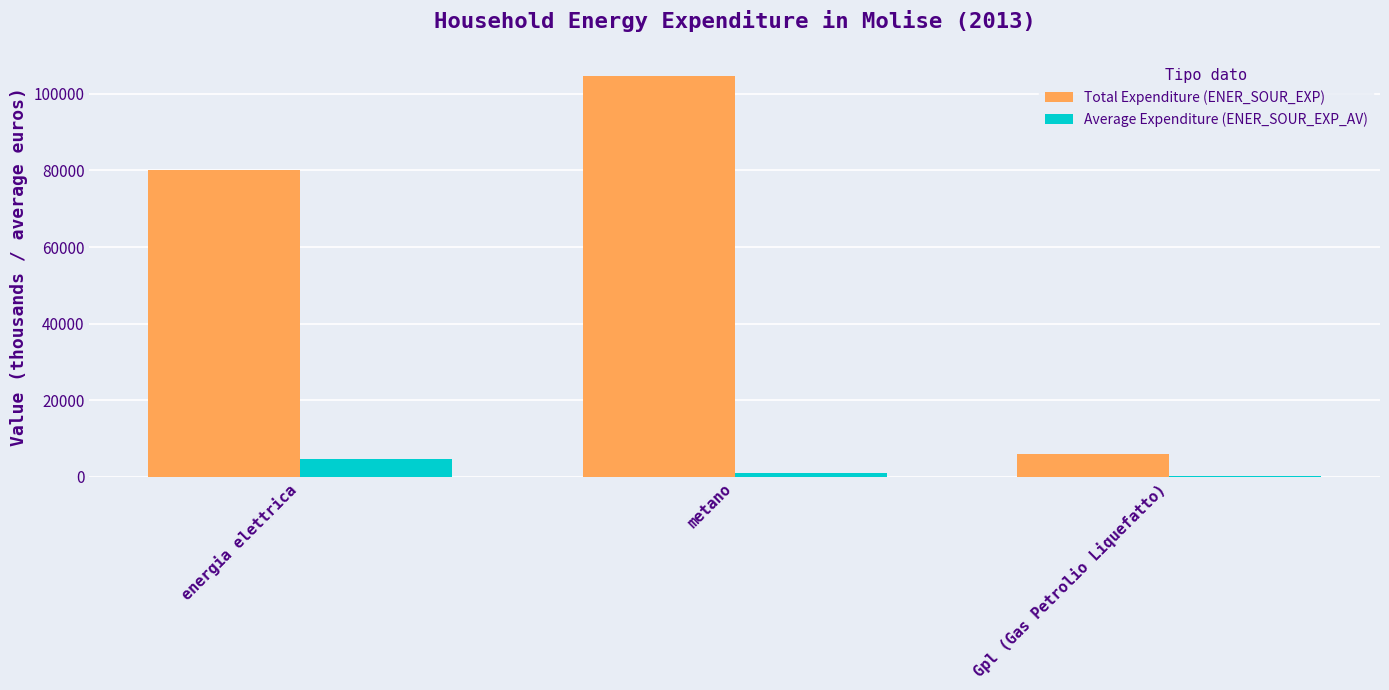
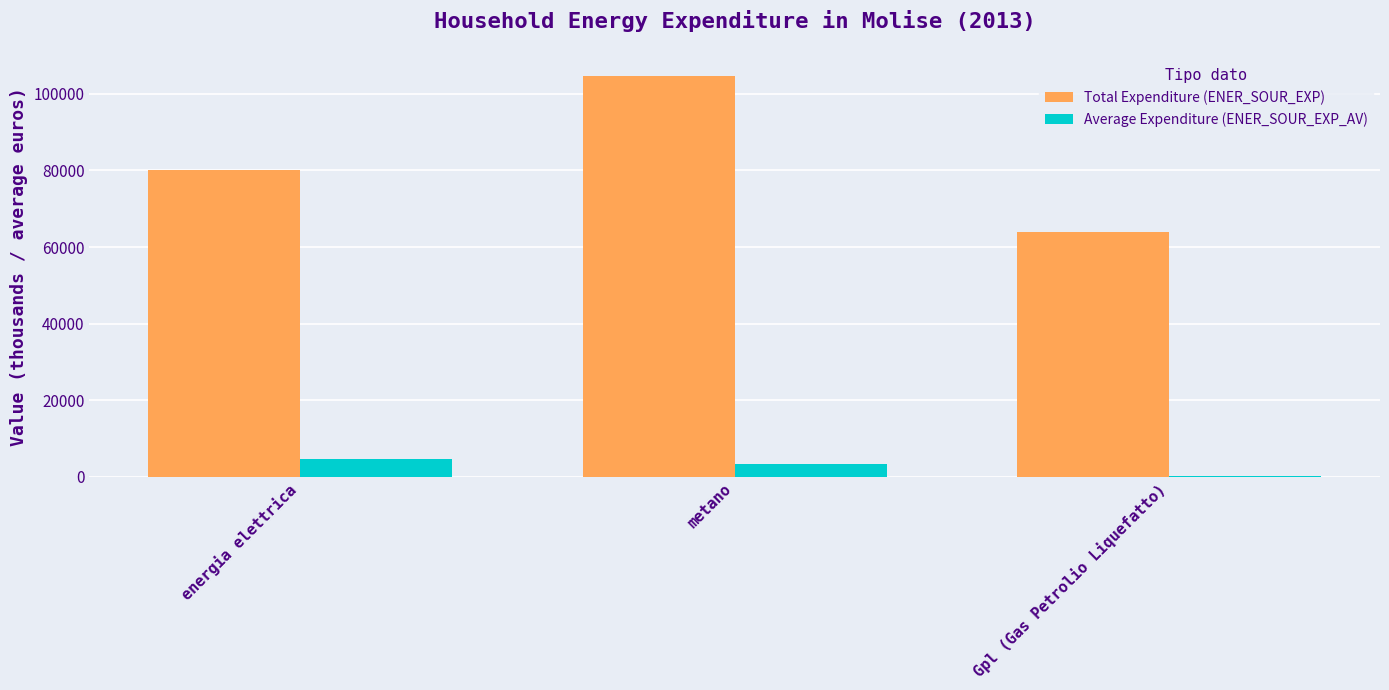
Average Expenditure (ENER_SOUR_EXP_AV), metano: 1000 -> 3000
Total Expenditure (ENER_SOUR_EXP), Gpl (Gas Petrolio Liquefatto): 6000 -> 64000
